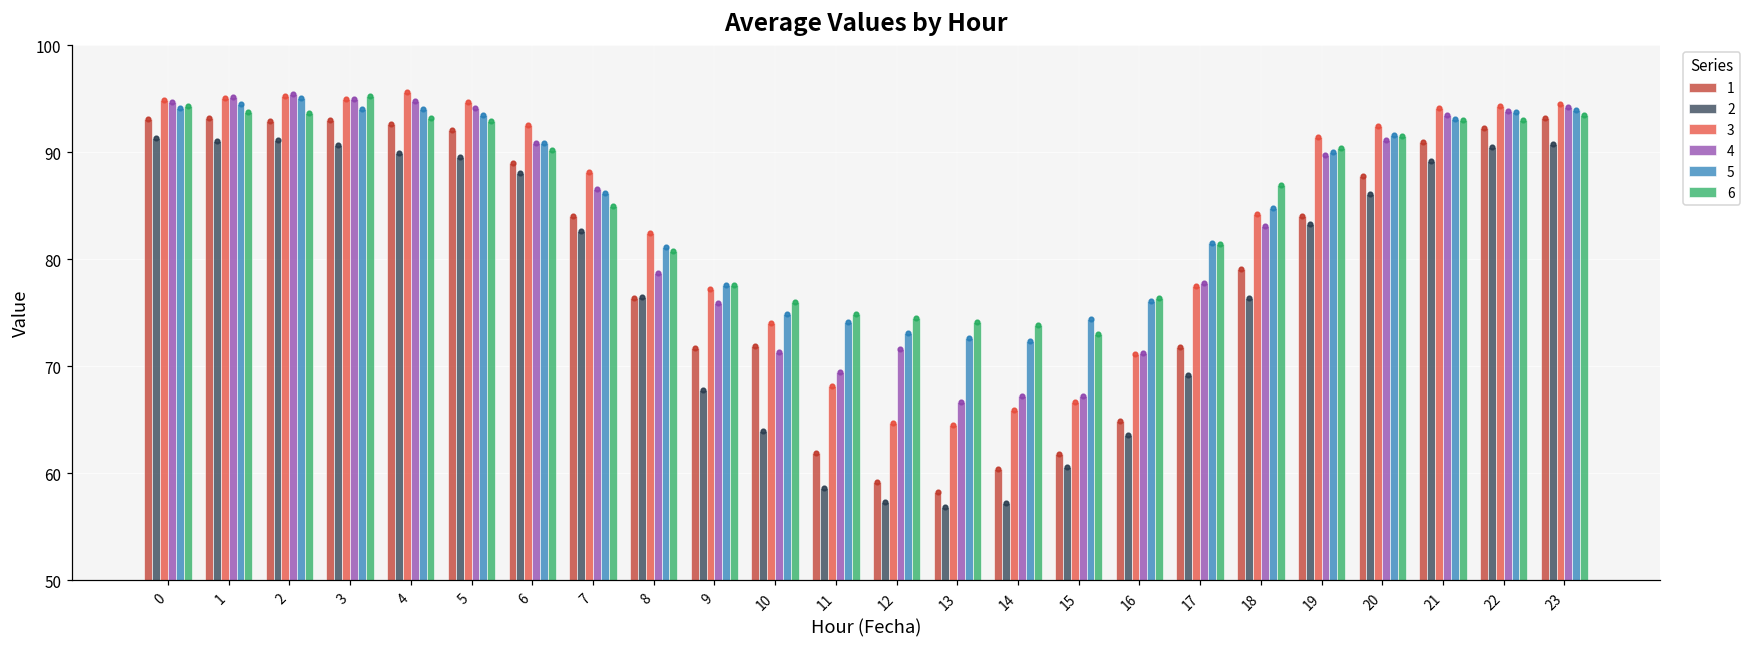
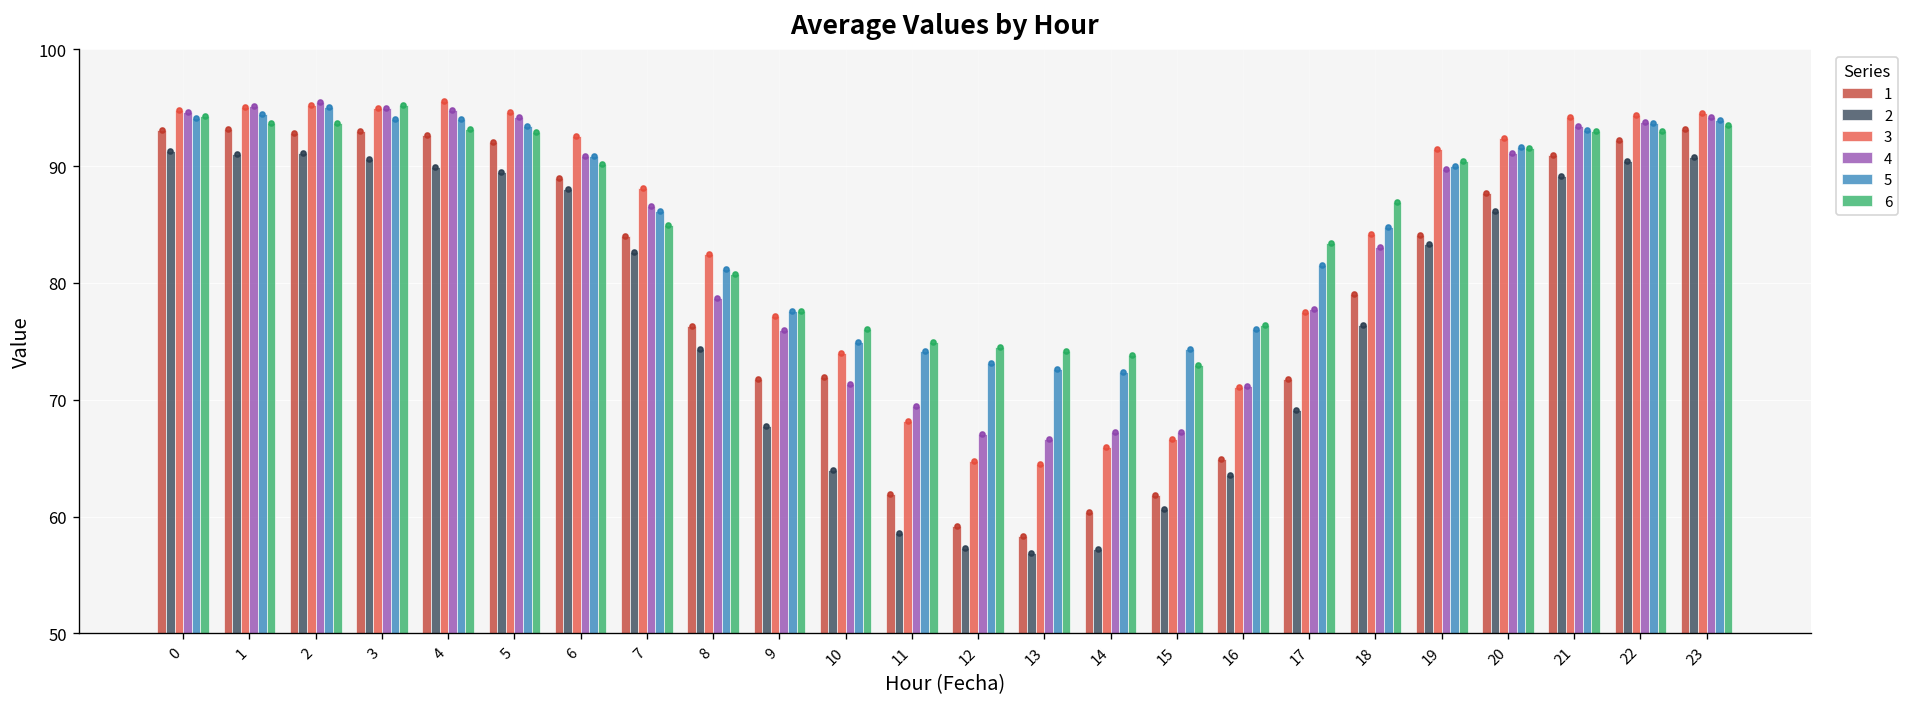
2, 8: 76 -> 74
4, 12: 72 -> 67
6, 17: 81 -> 83
